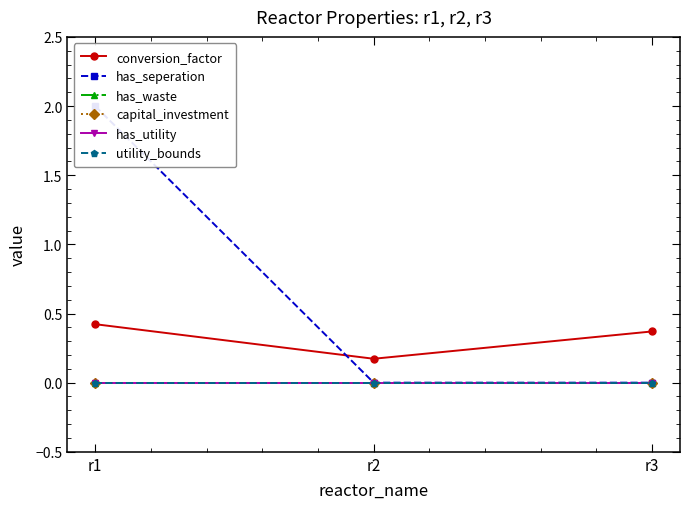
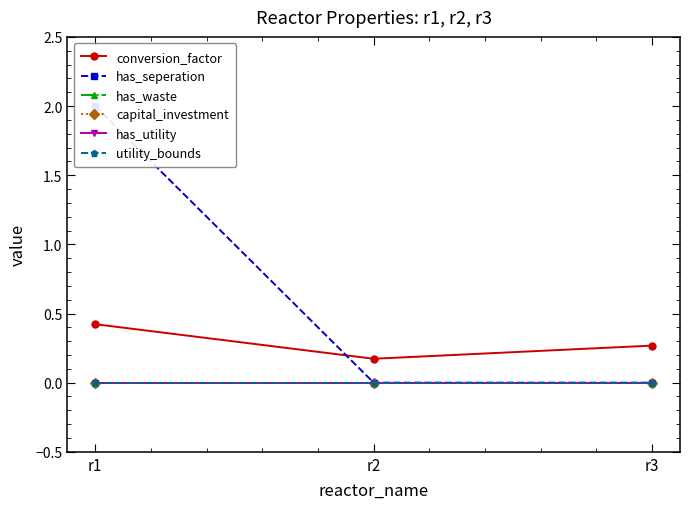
conversion_factor, r3: 0.37 -> 0.27
